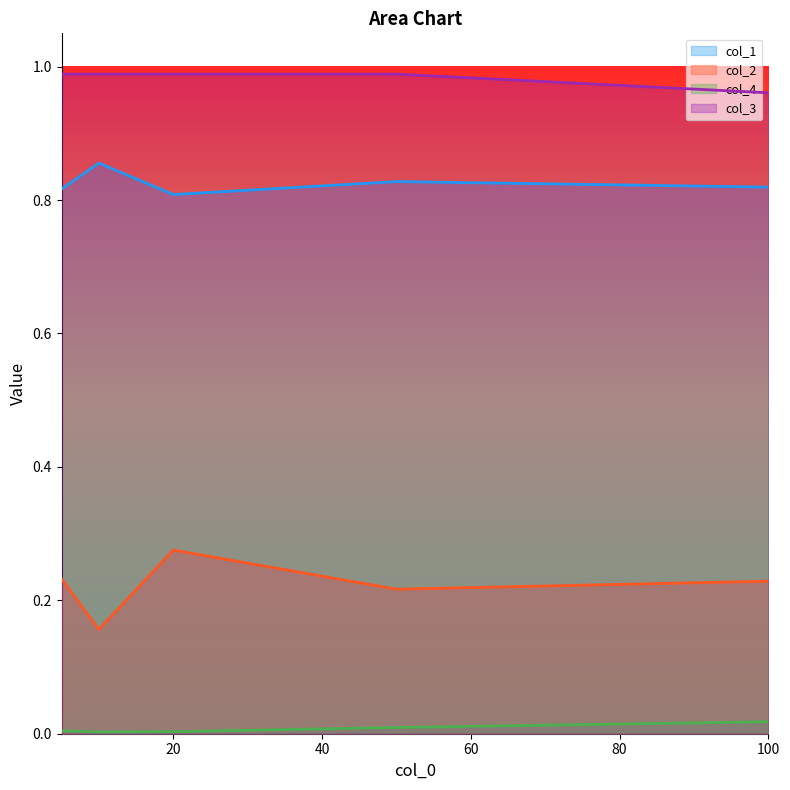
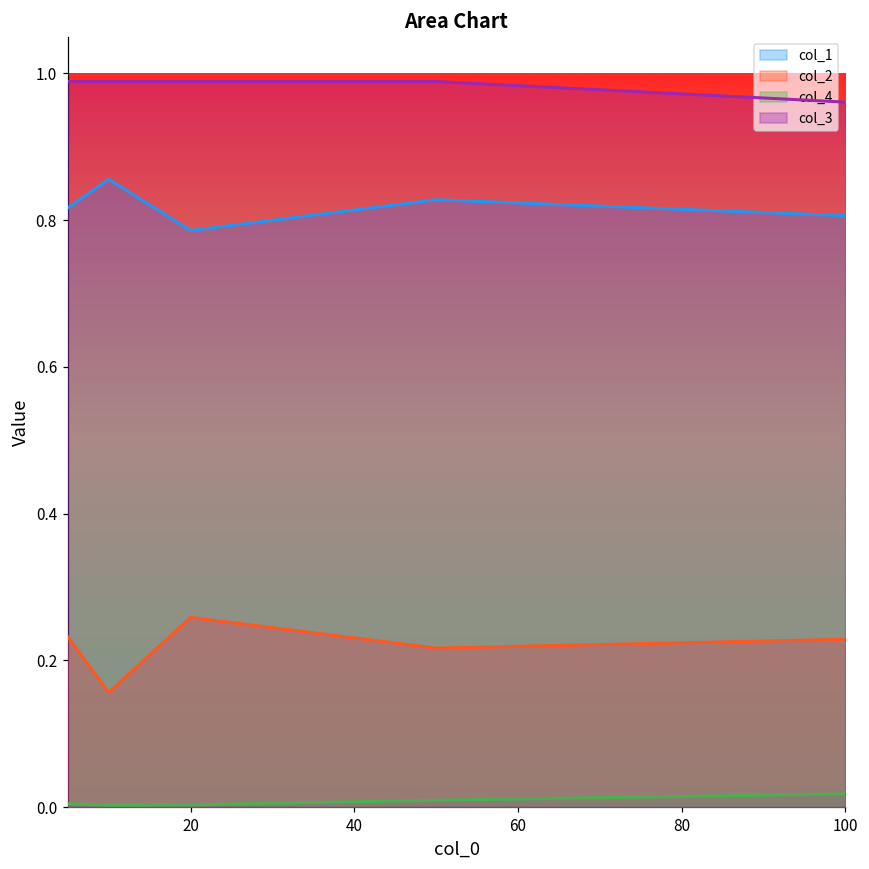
col_1, 20: 0.81 -> 0.79
col_2, 20: 0.28 -> 0.26
col_1, 100: 0.82 -> 0.81
